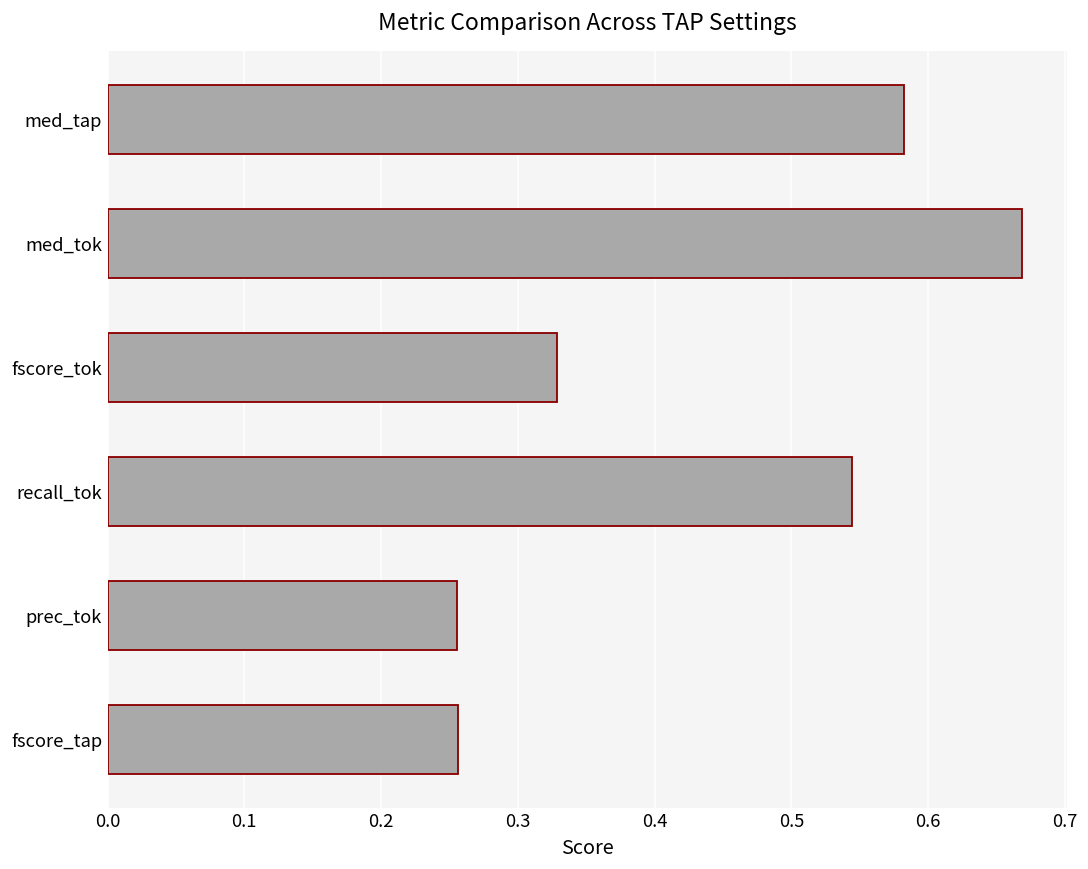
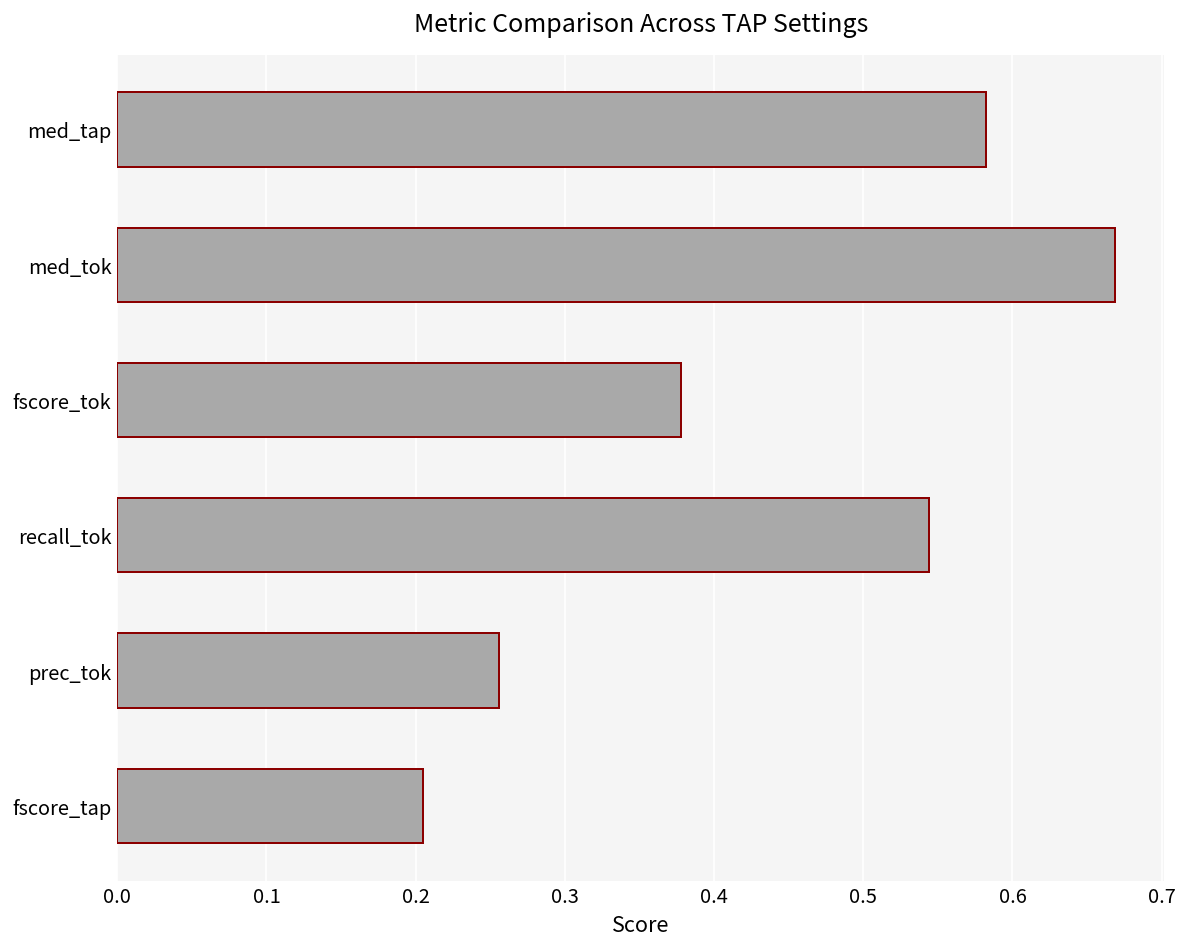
fscore_tok: 0.328 -> 0.378
fscore_tap: 0.256 -> 0.205
